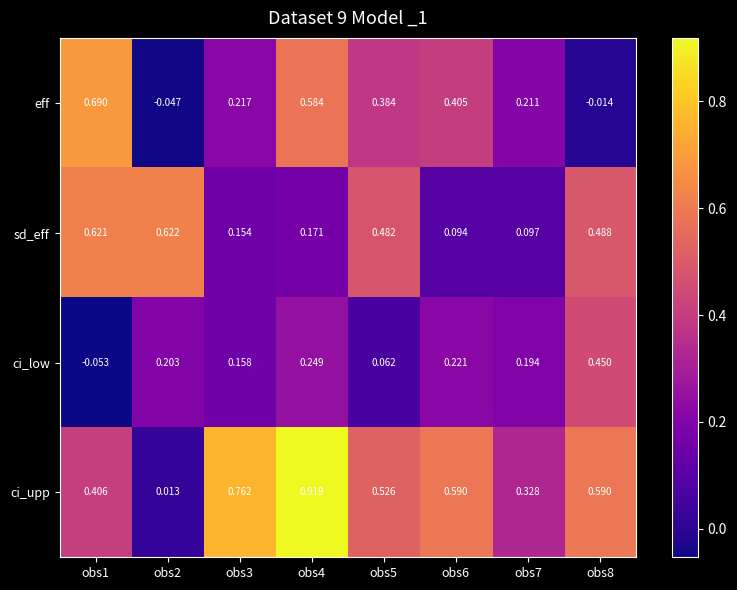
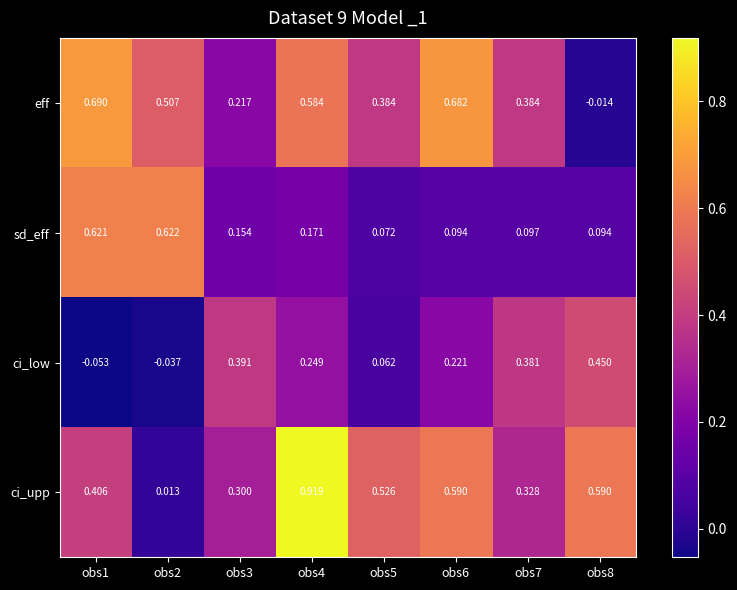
eff, obs2: -0.047 -> 0.507
eff, obs6: 0.405 -> 0.682
eff, obs7: 0.211 -> 0.384
sd_eff, obs5: 0.482 -> 0.072
sd_eff, obs8: 0.488 -> 0.094
ci_low, obs2: 0.203 -> -0.037
ci_low, obs3: 0.158 -> 0.391
ci_low, obs7: 0.194 -> 0.381
ci_upp, obs3: 0.762 -> 0.300
